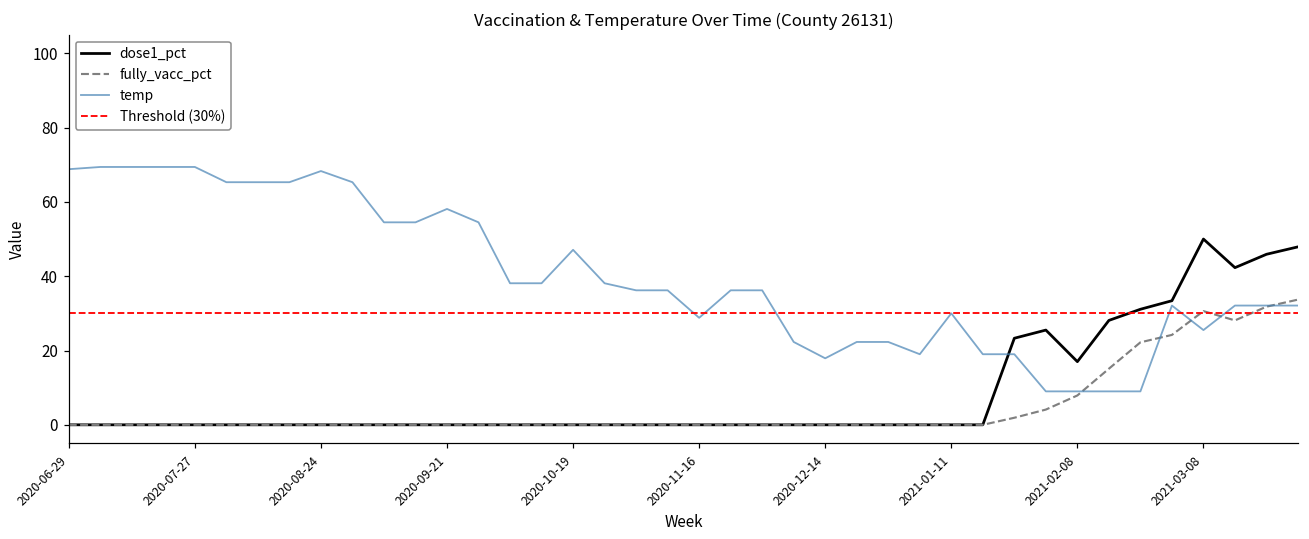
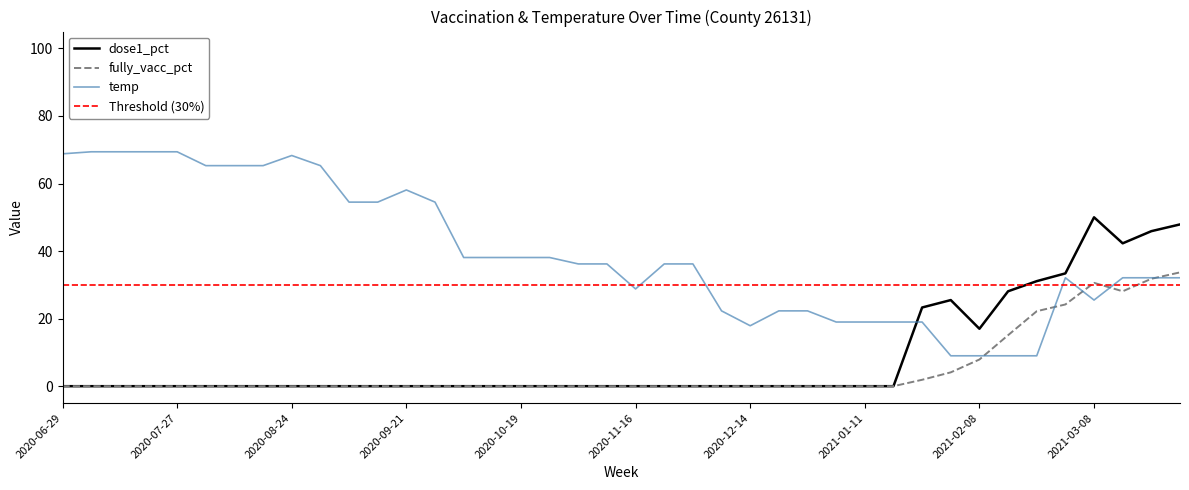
temp, 2020-10-19: 47 -> 38
temp, 2021-01-11: 30 -> 19
